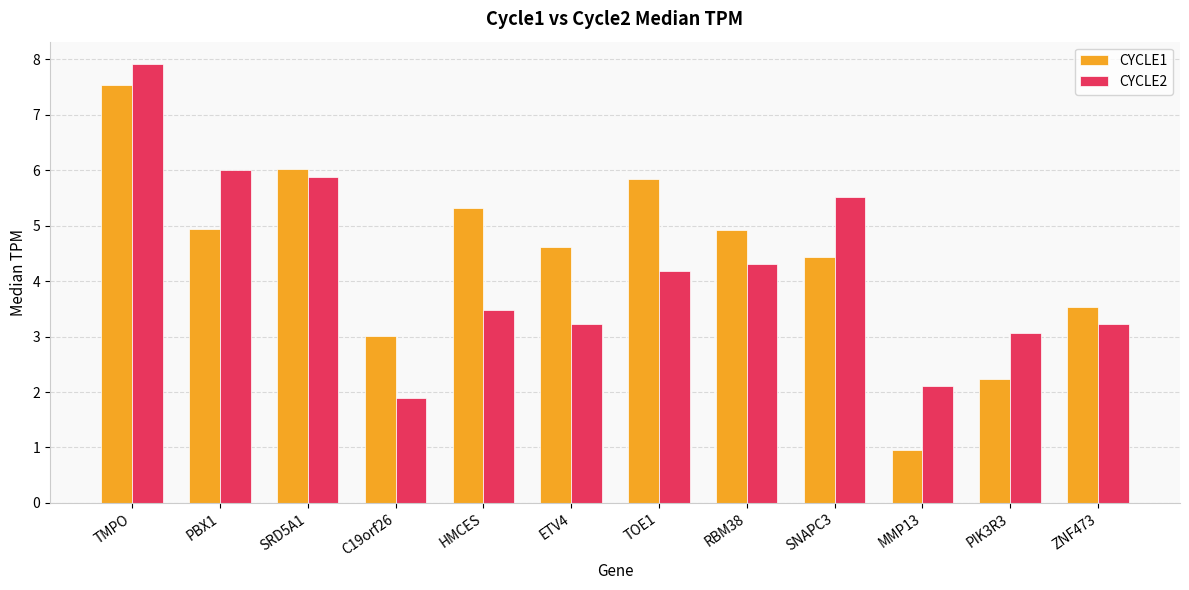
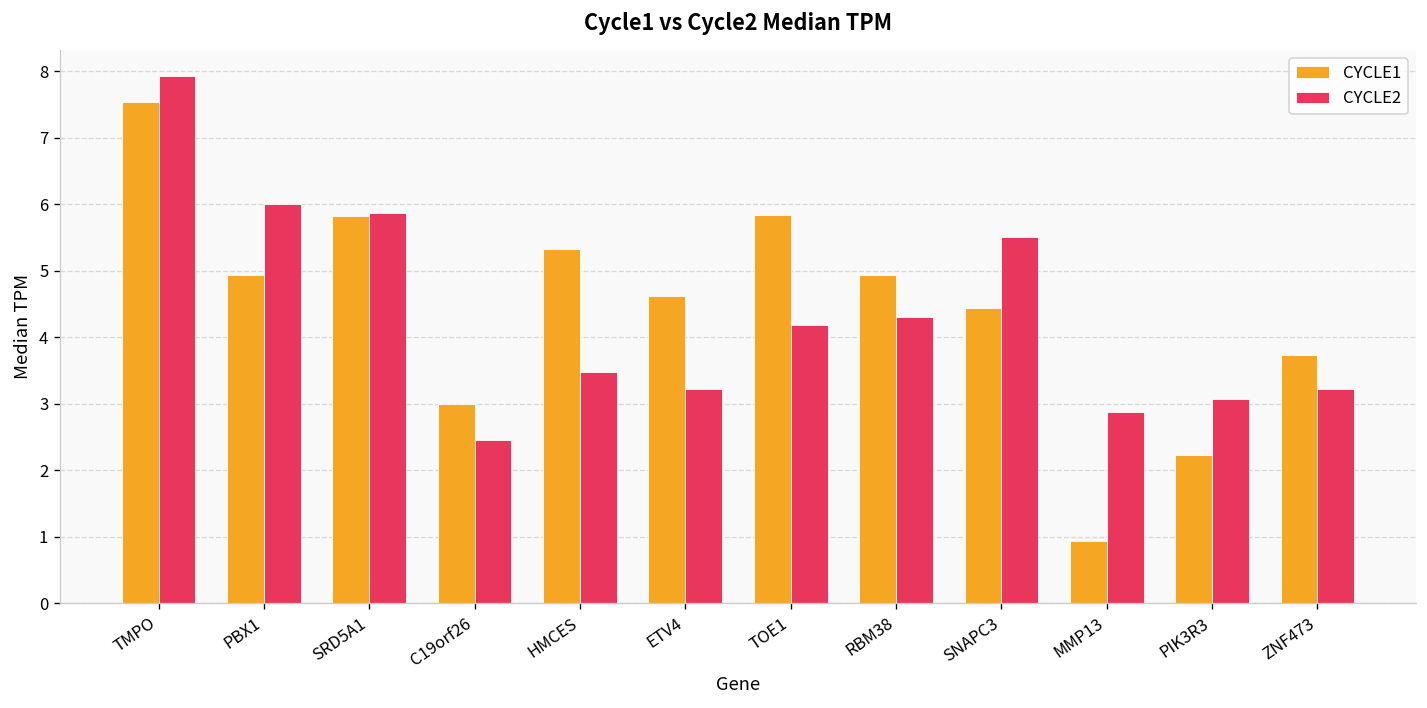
CYCLE1, SRD5A1: 6.0 -> 5.8
CYCLE2, C19orf26: 1.9 -> 2.5
CYCLE2, MMP13: 2.1 -> 2.9
CYCLE1, ZNF473: 3.5 -> 3.7
